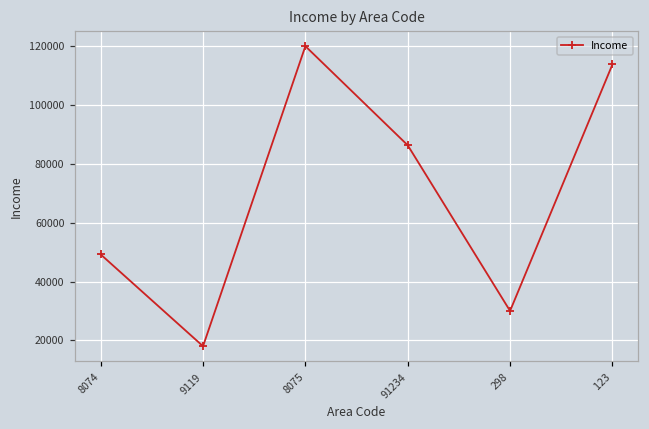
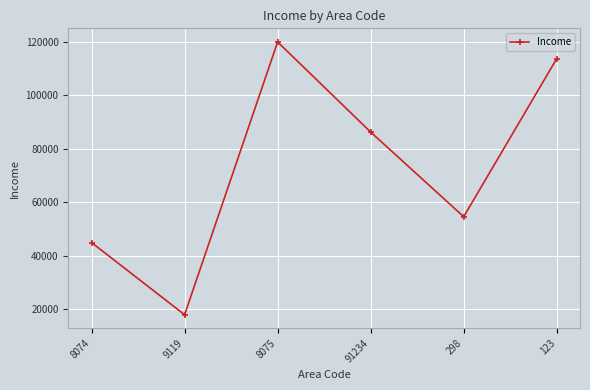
8074: 49000 -> 45000
298: 30000 -> 55000
